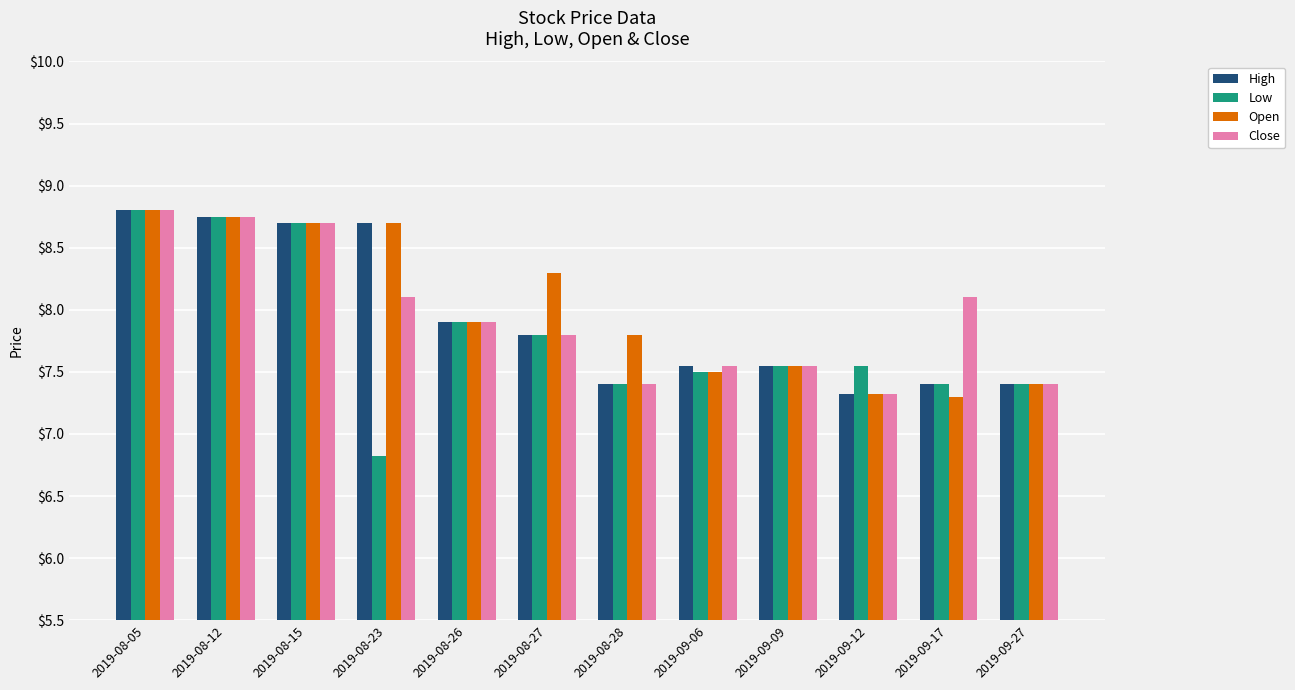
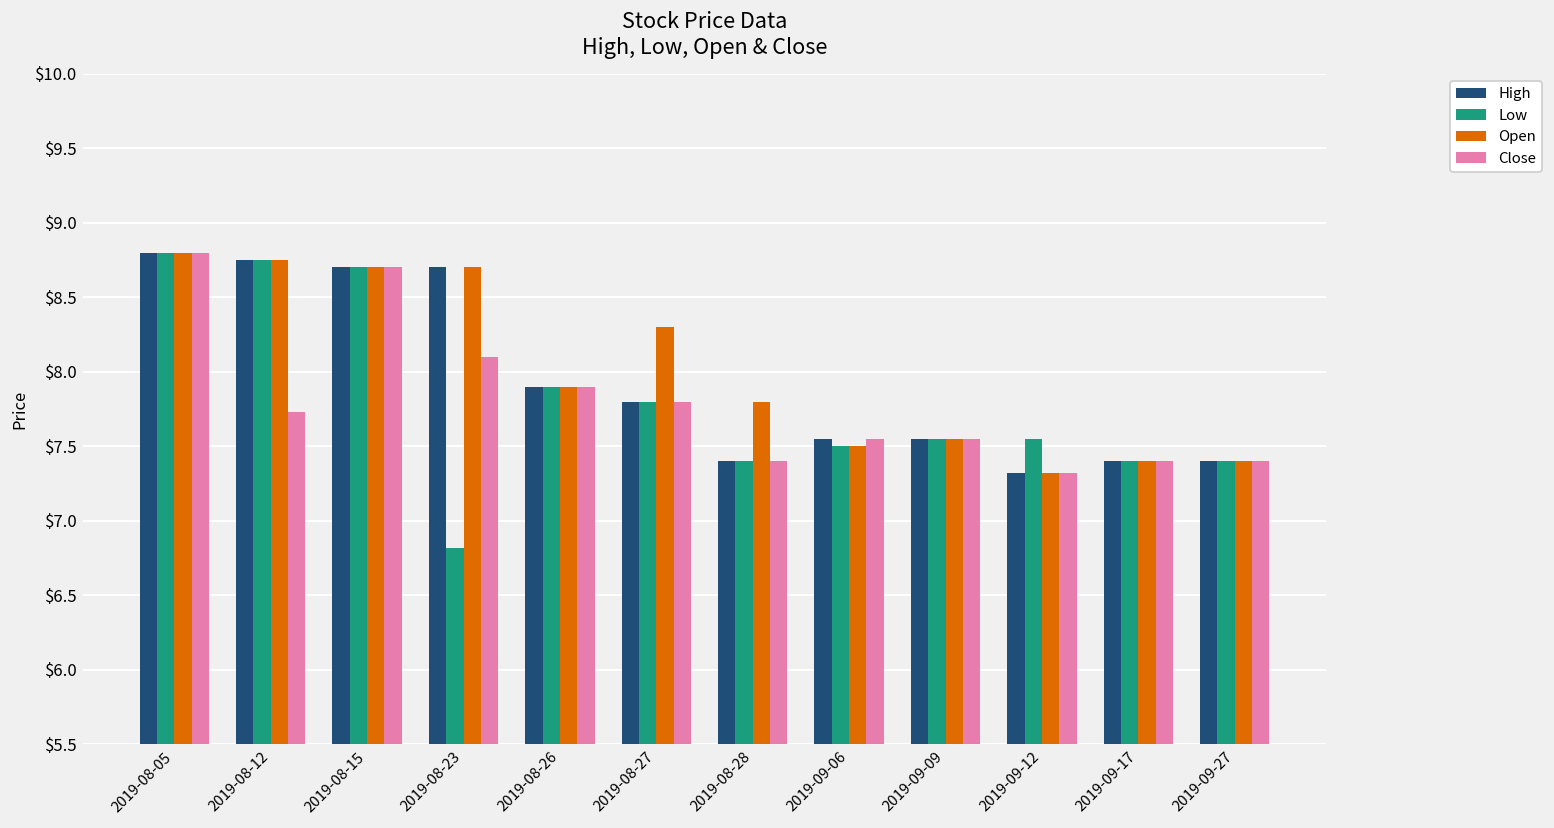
Close, 2019-08-12: $8.75 -> $7.73
Open, 2019-09-17: $7.3 -> $7.4
Close, 2019-09-17: $8.1 -> $7.4
